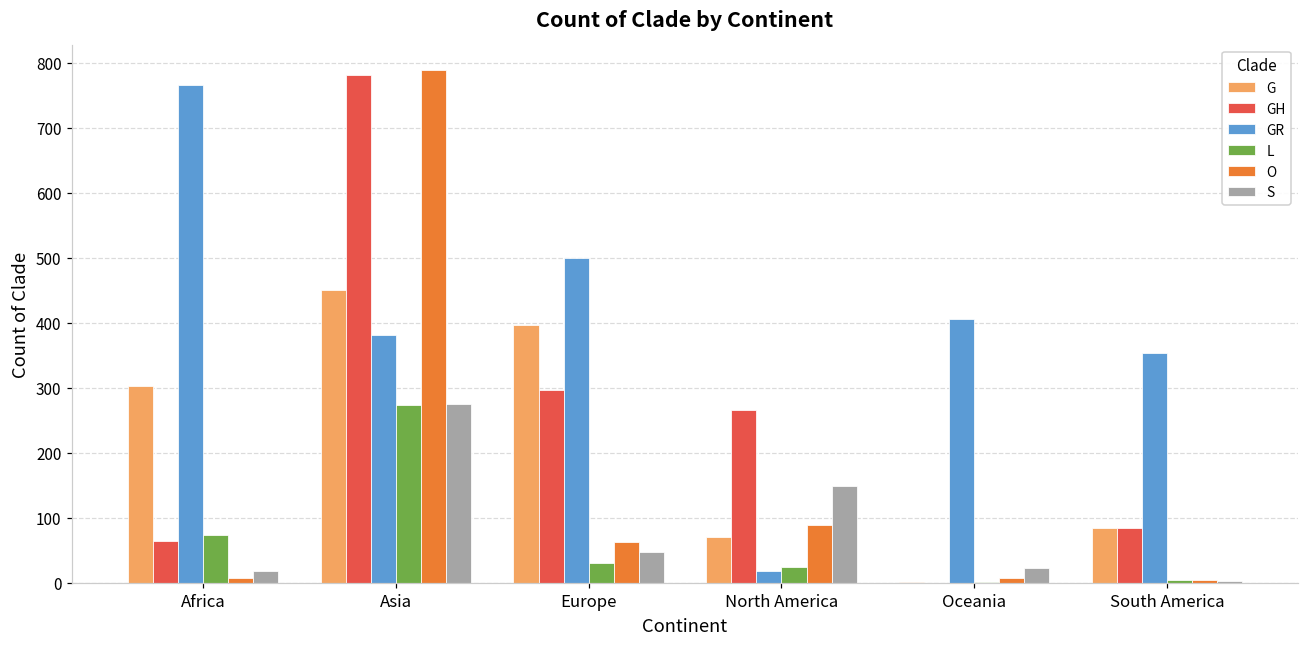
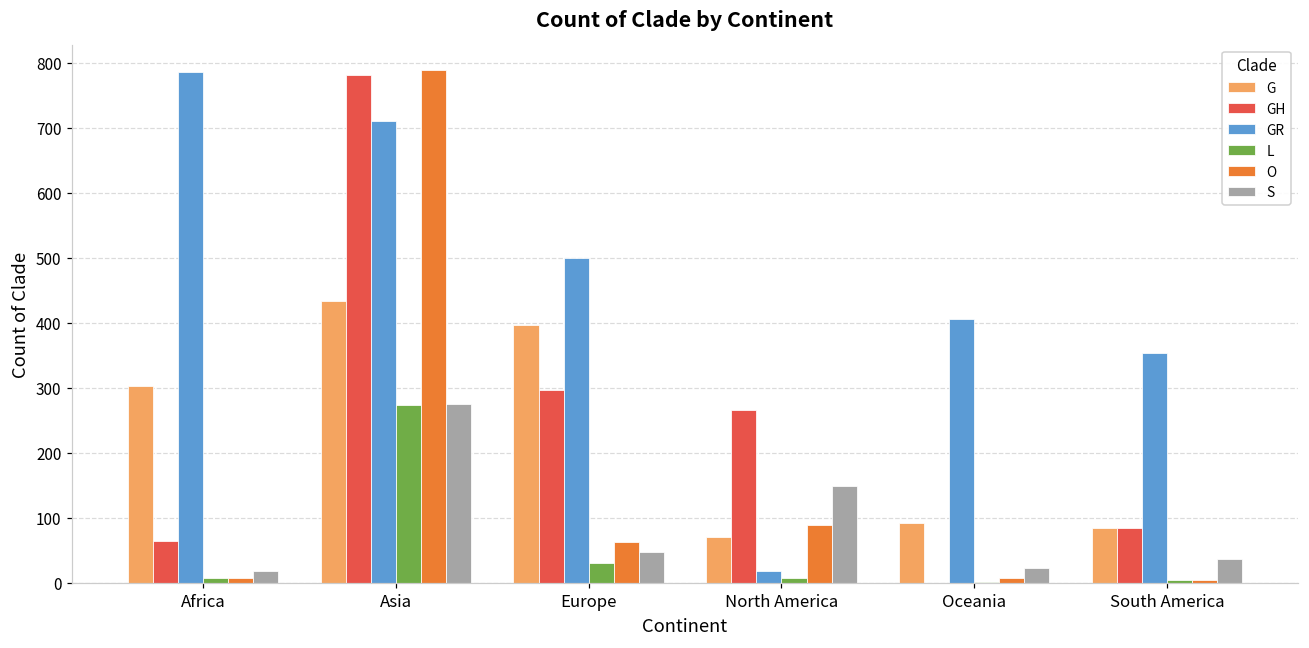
GR, Africa: 770 -> 790
L, Africa: 70 -> 10
G, Asia: 450 -> 430
GR, Asia: 380 -> 710
L, North America: 30 -> 10
G, Oceania: 0 -> 90
S, South America: 0 -> 40
